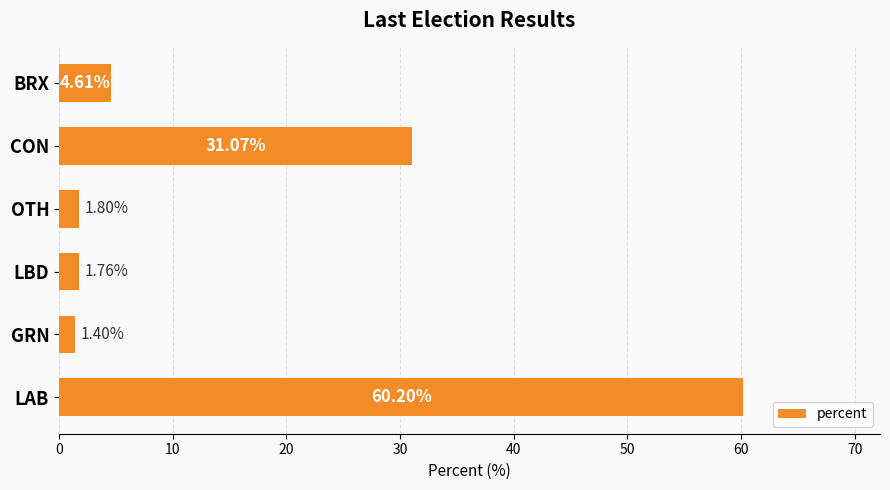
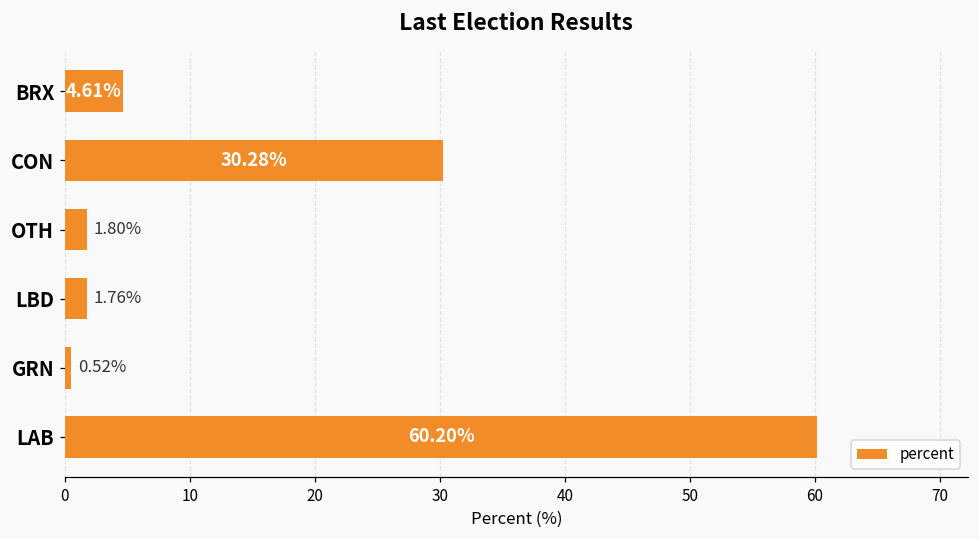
CON: 31.07% -> 30.28%
GRN: 1.40% -> 0.52%
